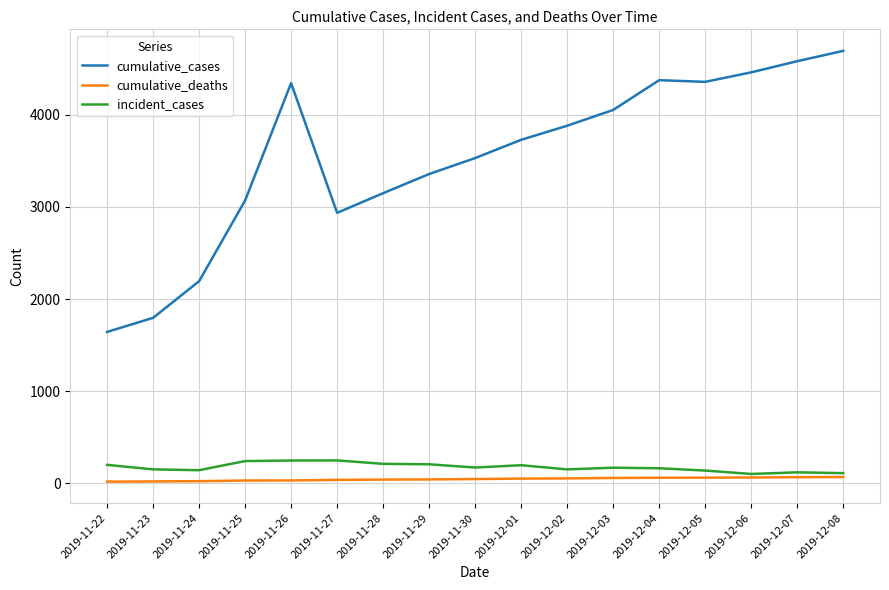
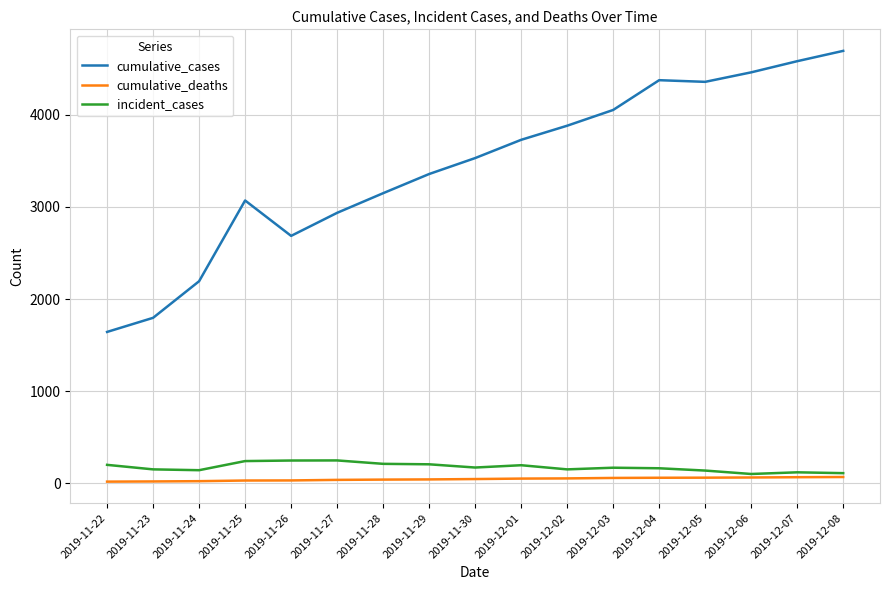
cumulative_cases, 2019-11-26: 4300 -> 2700
